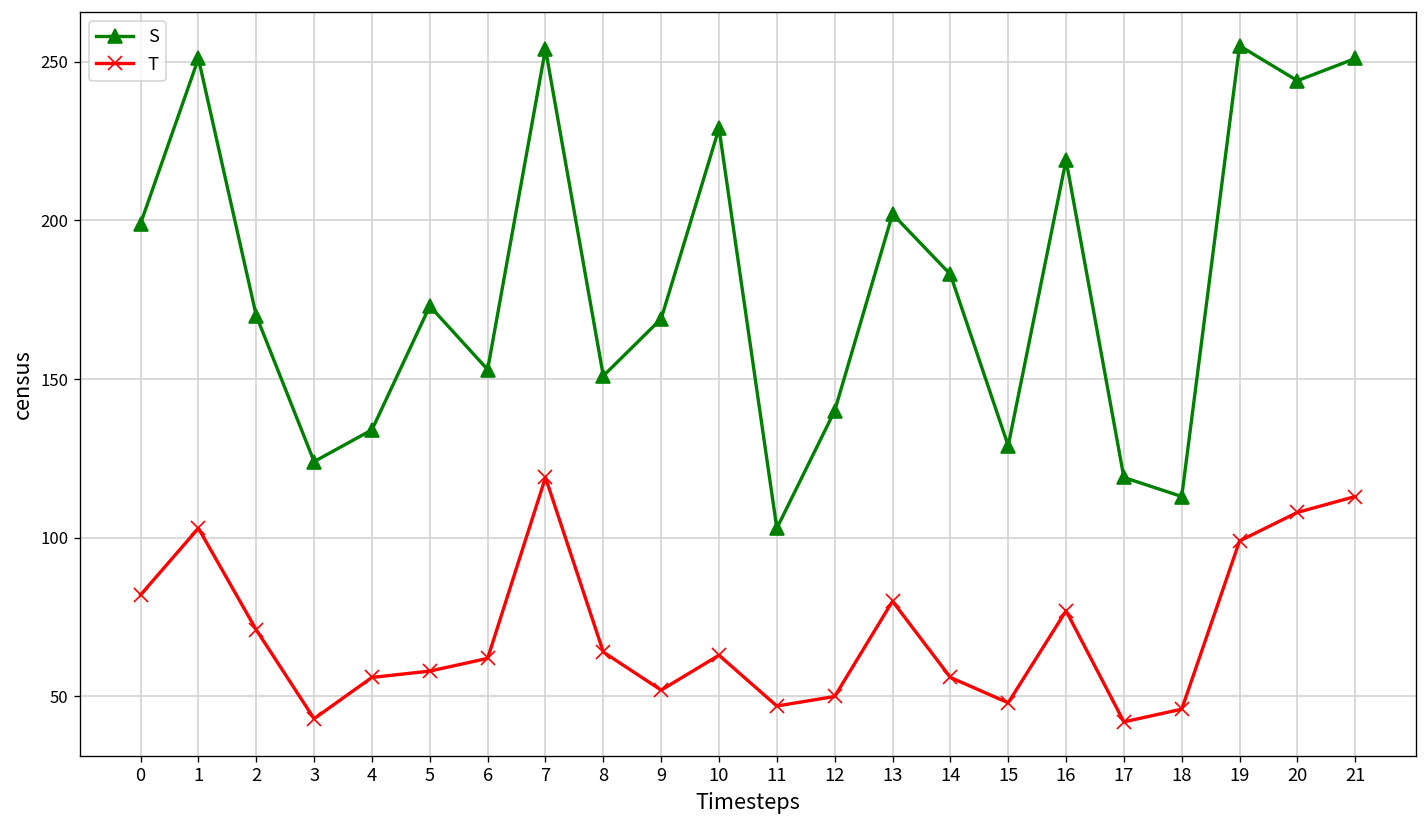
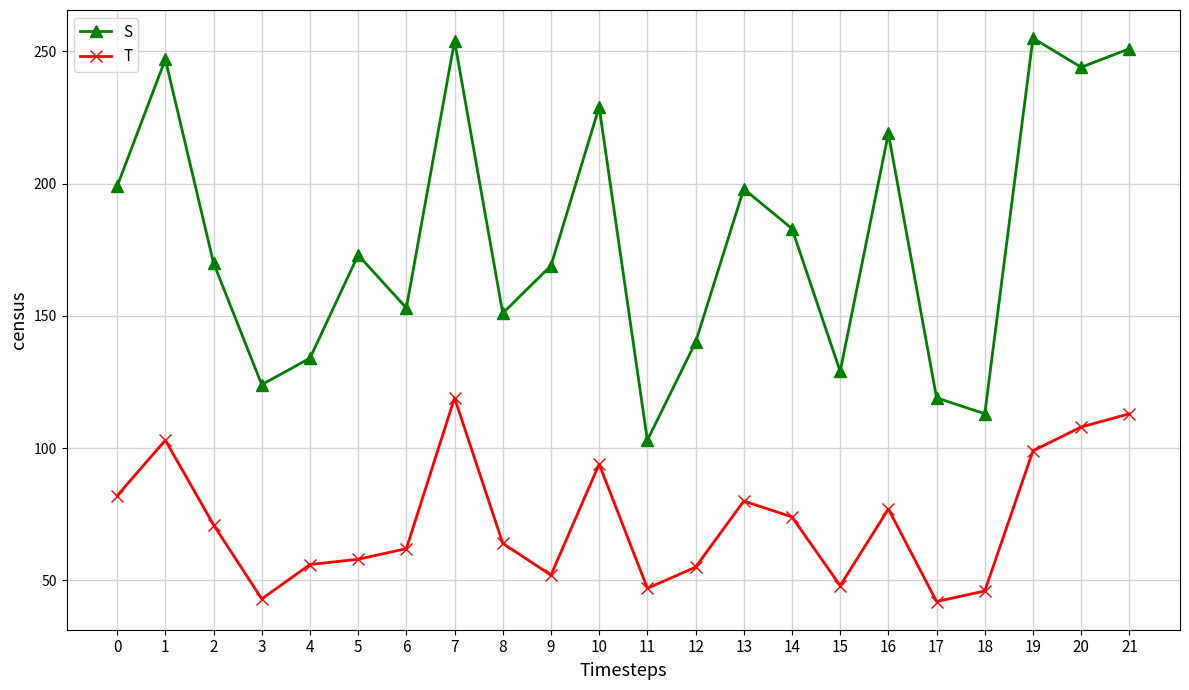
S, 1: 251 -> 247
T, 10: 63 -> 94
T, 12: 50 -> 55
S, 13: 202 -> 198
T, 14: 56 -> 74
